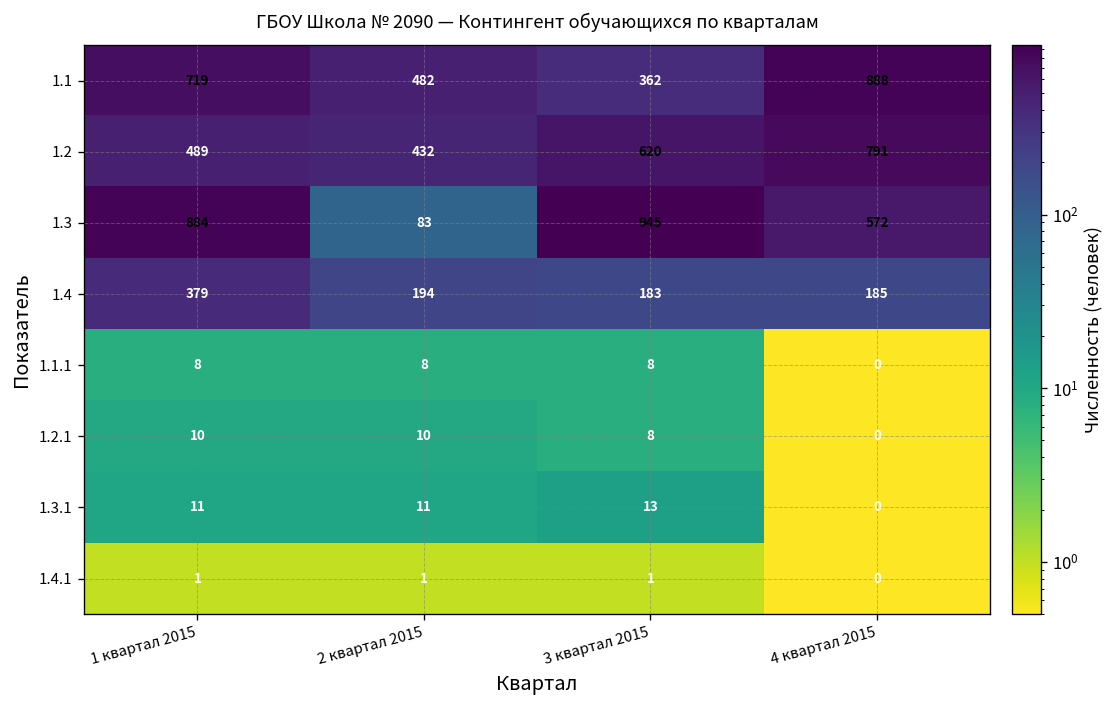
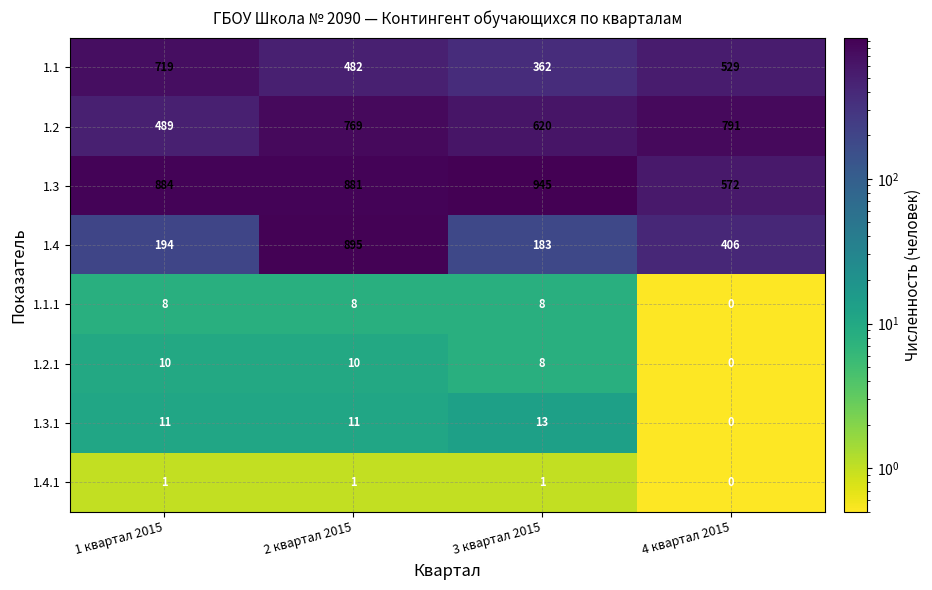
1.1, 4 квартал 2015: 888 -> 529
1.2, 2 квартал 2015: 432 -> 769
1.3, 2 квартал 2015: 83 -> 881
1.4, 1 квартал 2015: 379 -> 194
1.4, 2 квартал 2015: 194 -> 895
1.4, 4 квартал 2015: 185 -> 406
